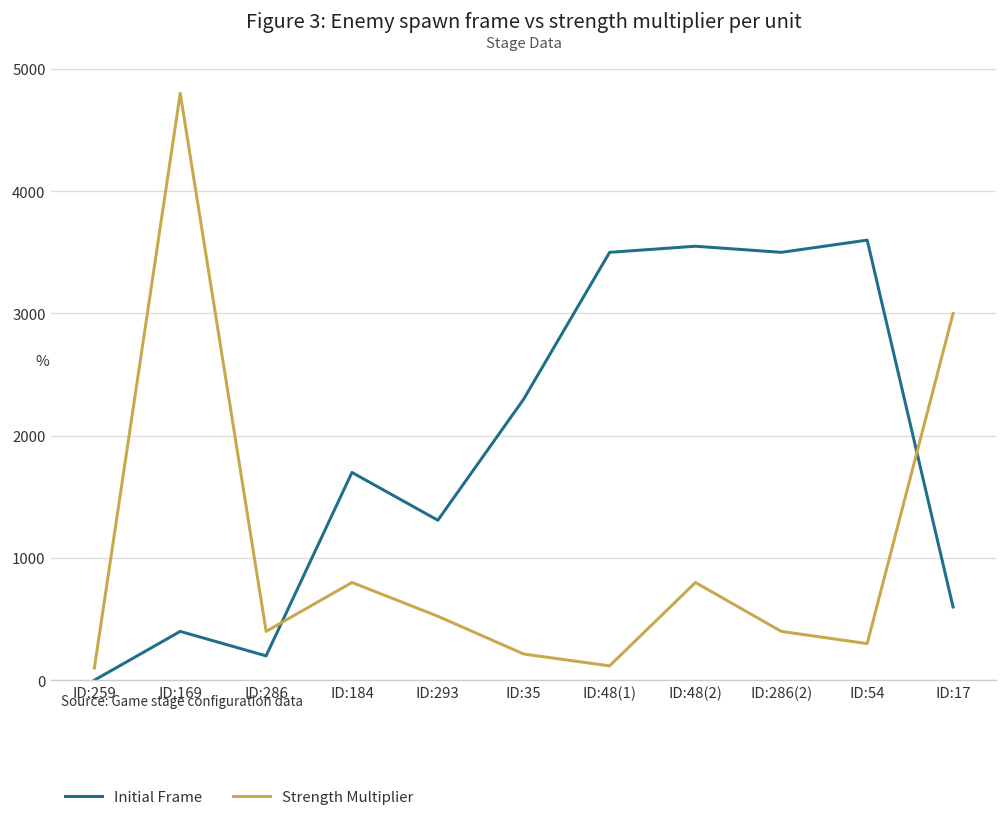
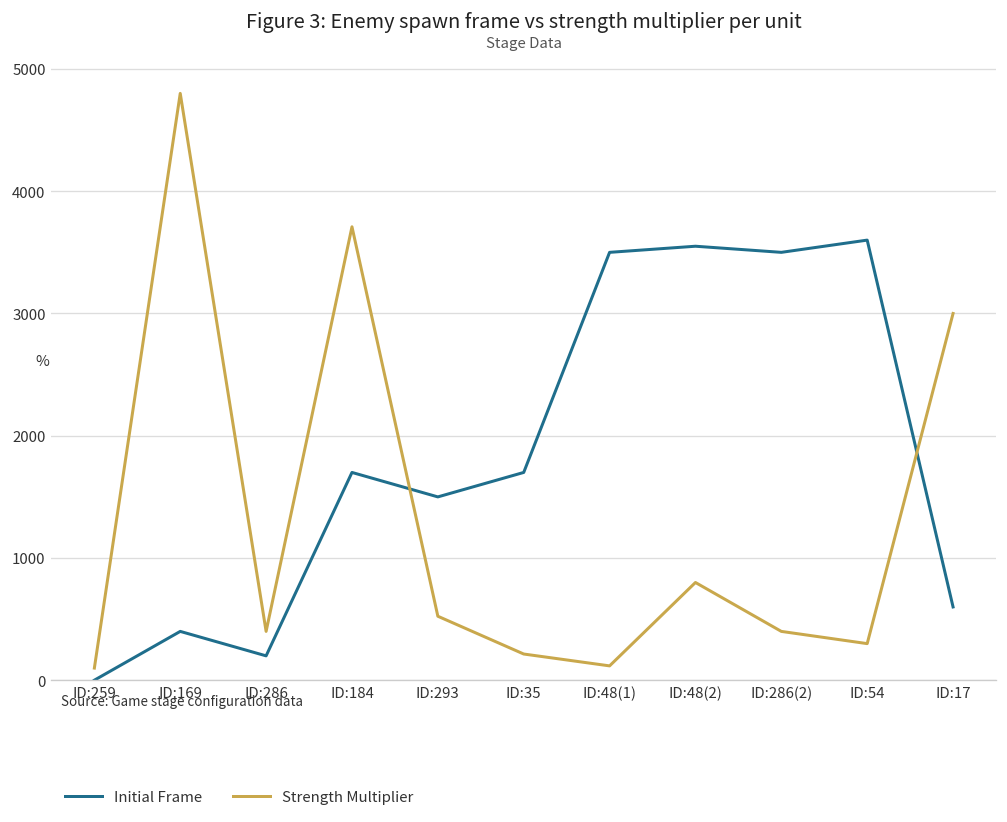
Strength Multiplier, ID:184: 800 -> 3710
Initial Frame, ID:293: 1310 -> 1500
Initial Frame, ID:35: 2300 -> 1700
